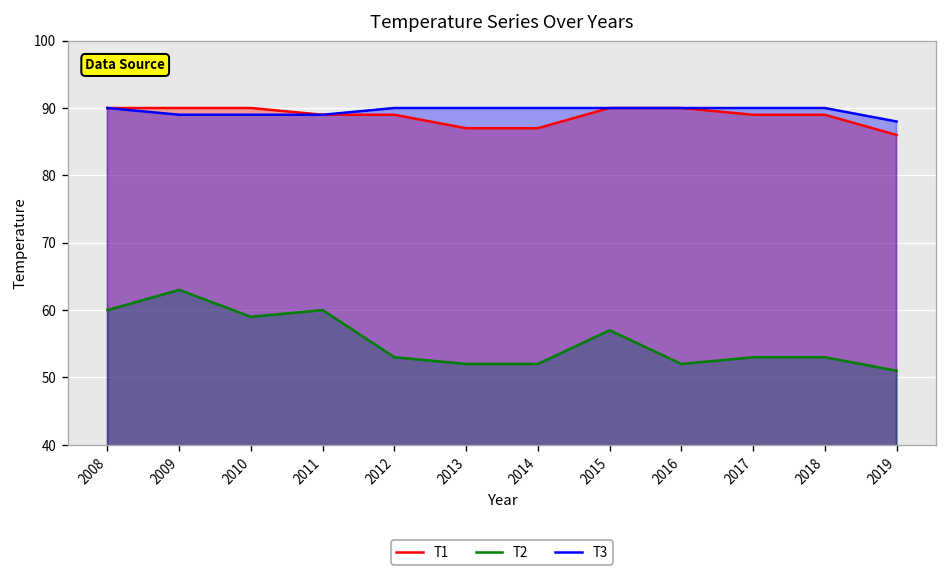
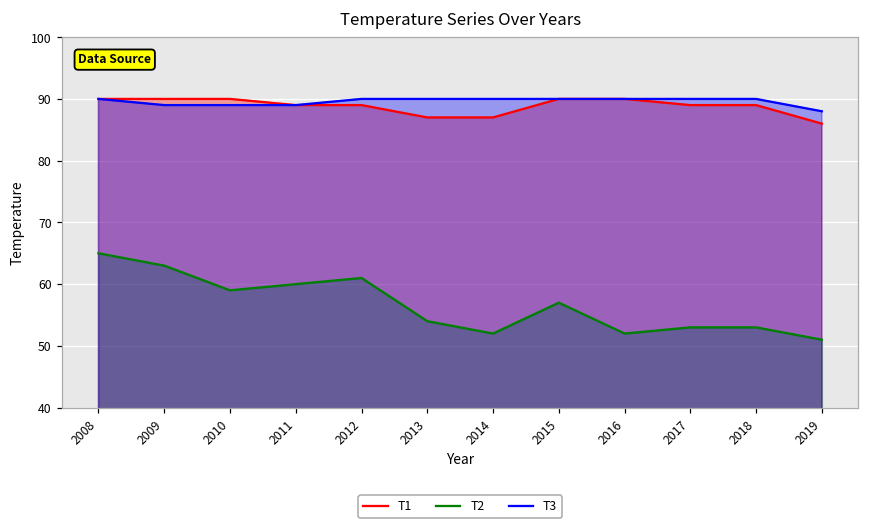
T2, 2008: 60 -> 65
T2, 2012: 53 -> 61
T2, 2013: 52 -> 54
